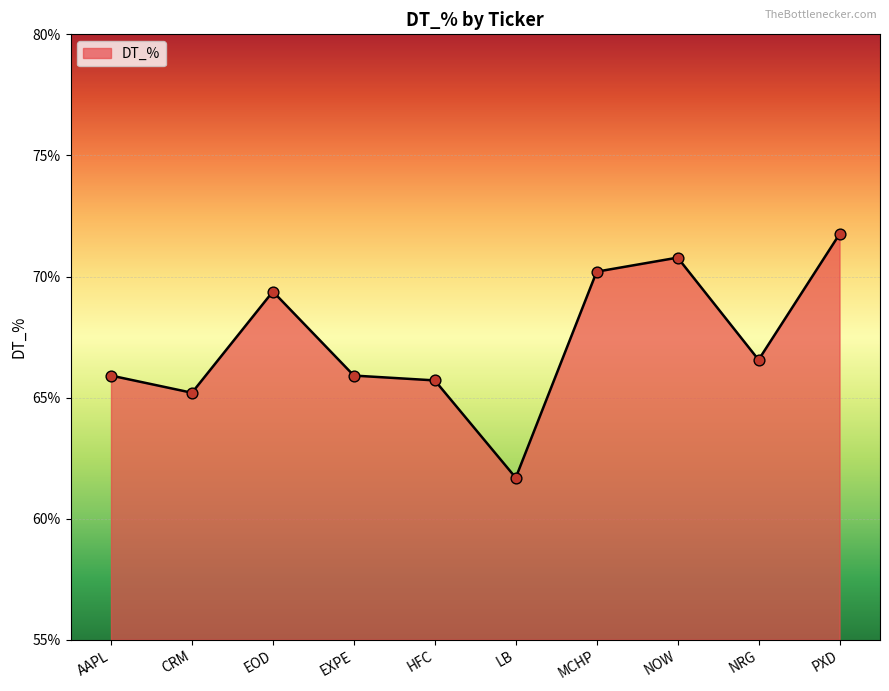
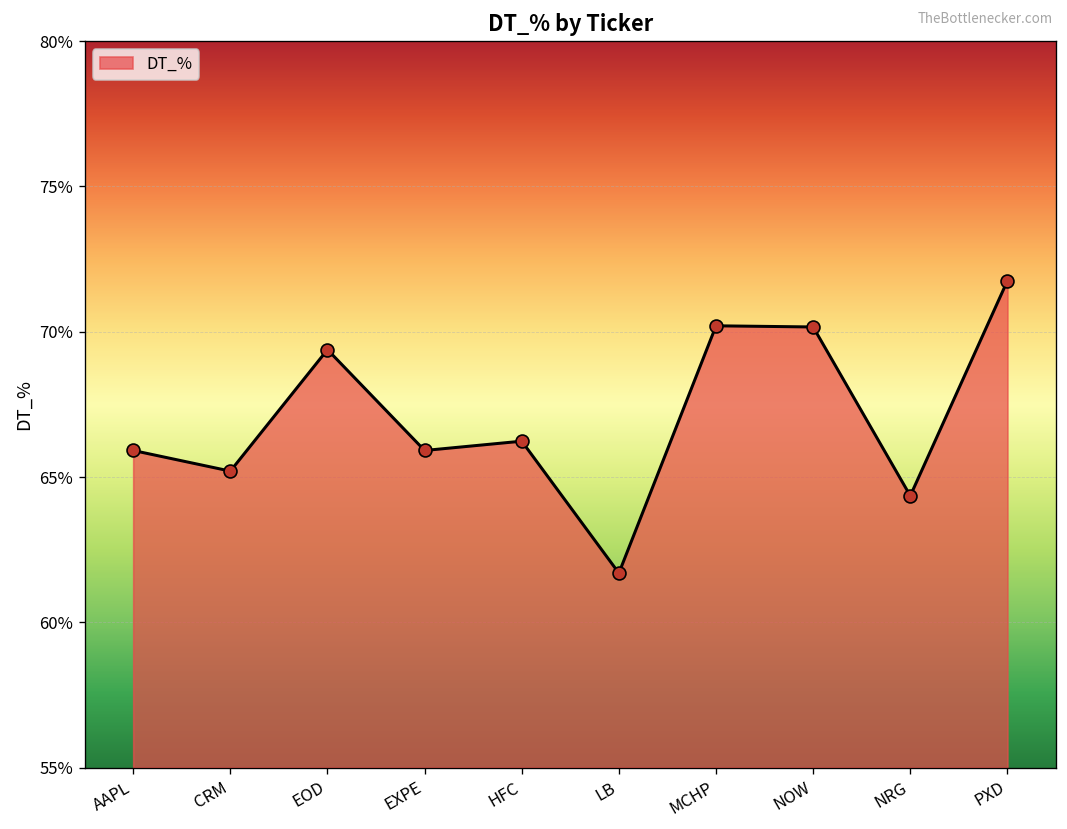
HFC: 65.7% -> 66.2%
NOW: 70.8% -> 70.2%
NRG: 66.6% -> 64.4%
